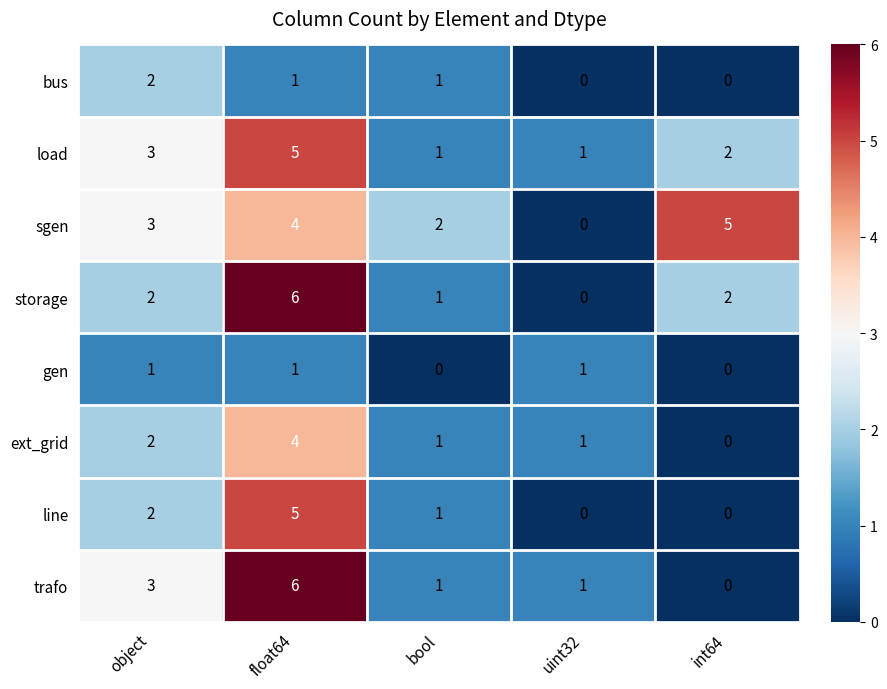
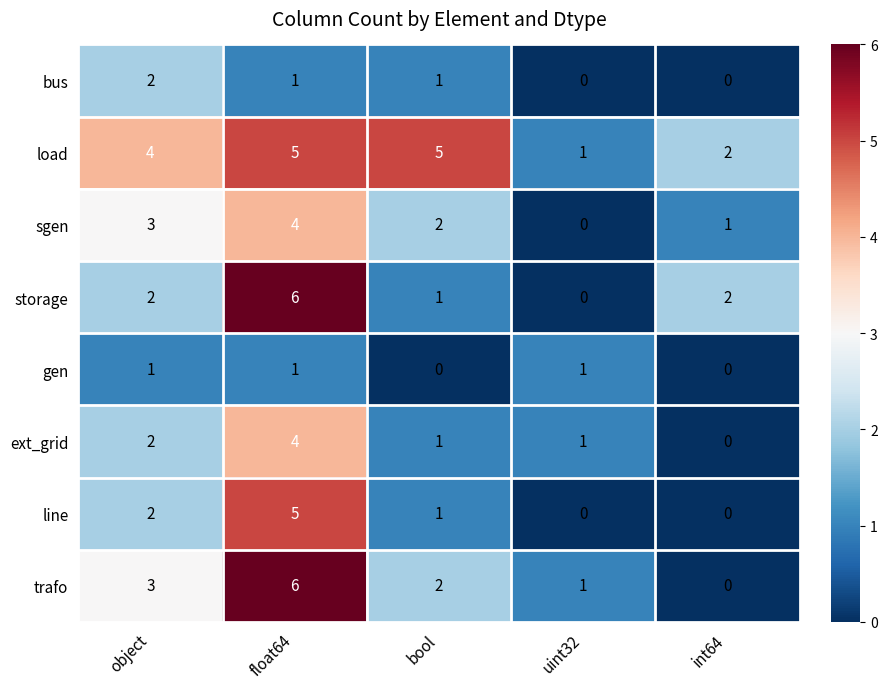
load, object: 3 -> 4
load, bool: 1 -> 5
sgen, int64: 5 -> 1
trafo, bool: 1 -> 2
